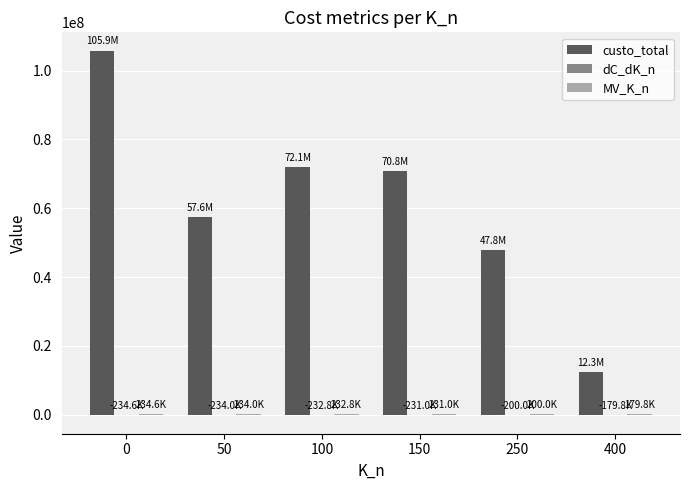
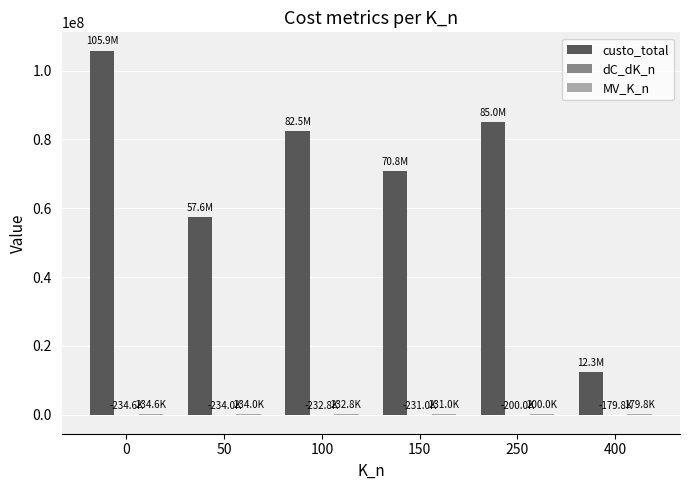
custo_total, 100: 72.1M -> 82.5M
custo_total, 250: 47.8M -> 85.0M
